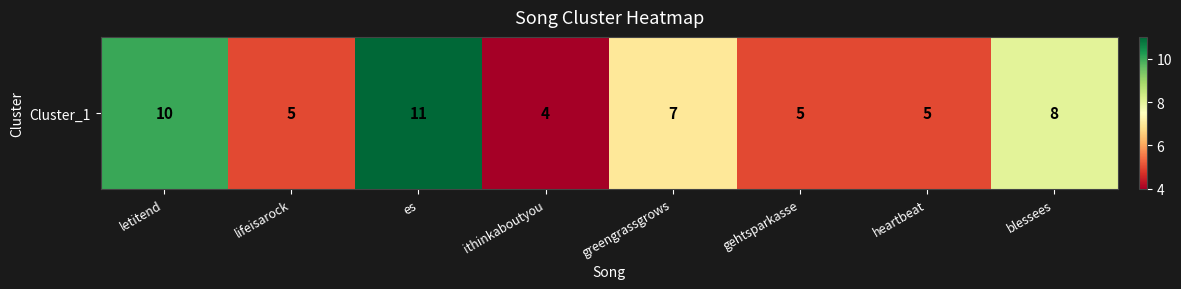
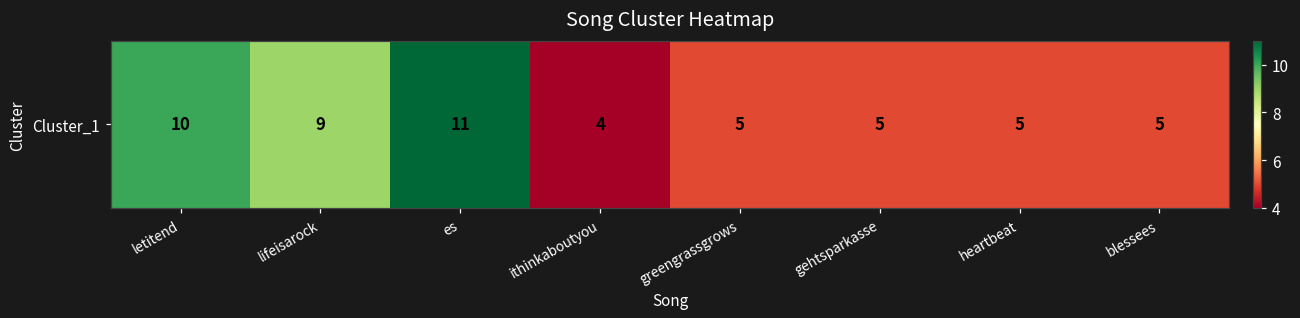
Cluster_1, lifeisarock: 5 -> 9
Cluster_1, greengrassgrows: 7 -> 5
Cluster_1, blessees: 8 -> 5
